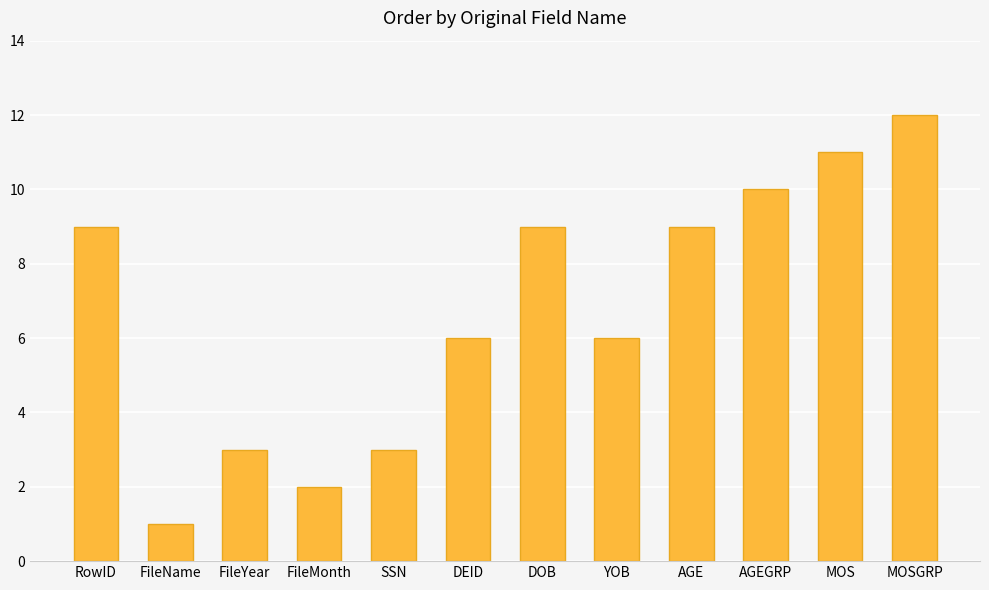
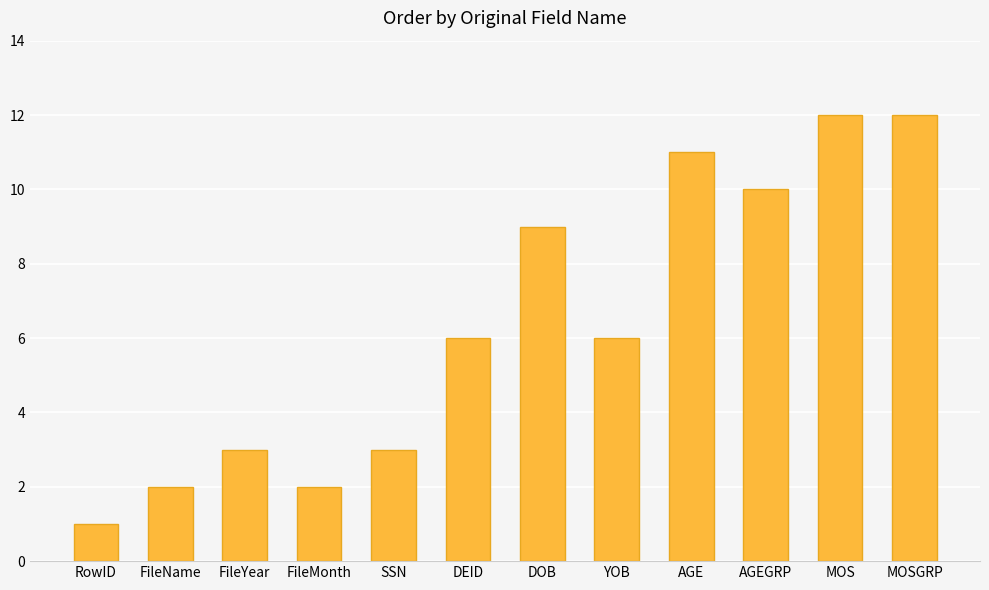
RowID: 9 -> 1
FileName: 1 -> 2
AGE: 9 -> 11
MOS: 11 -> 12
